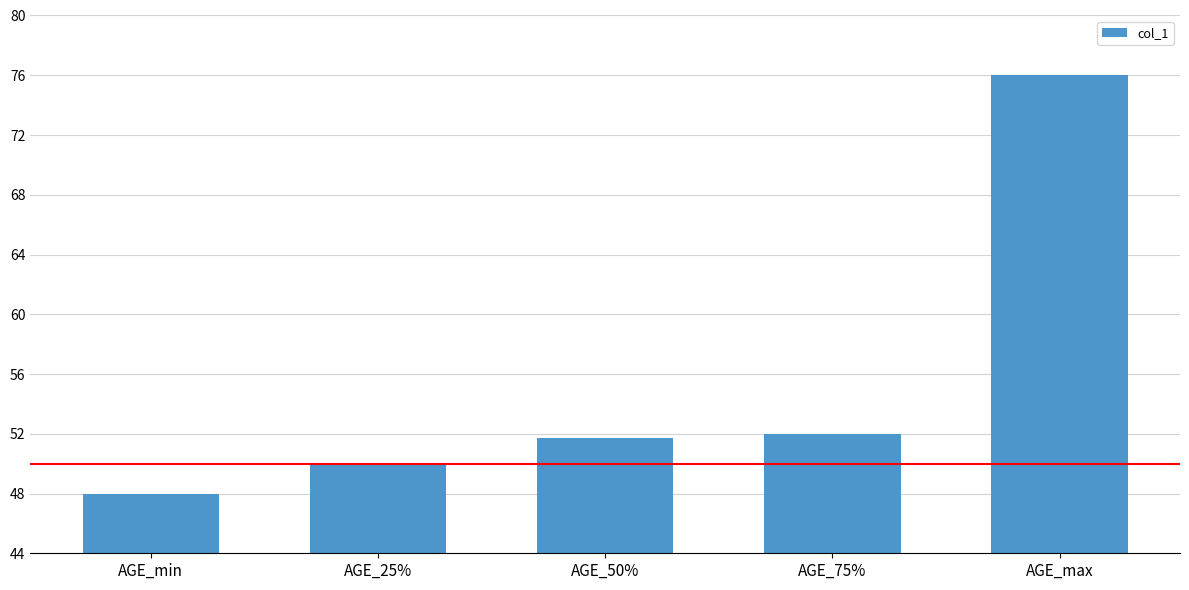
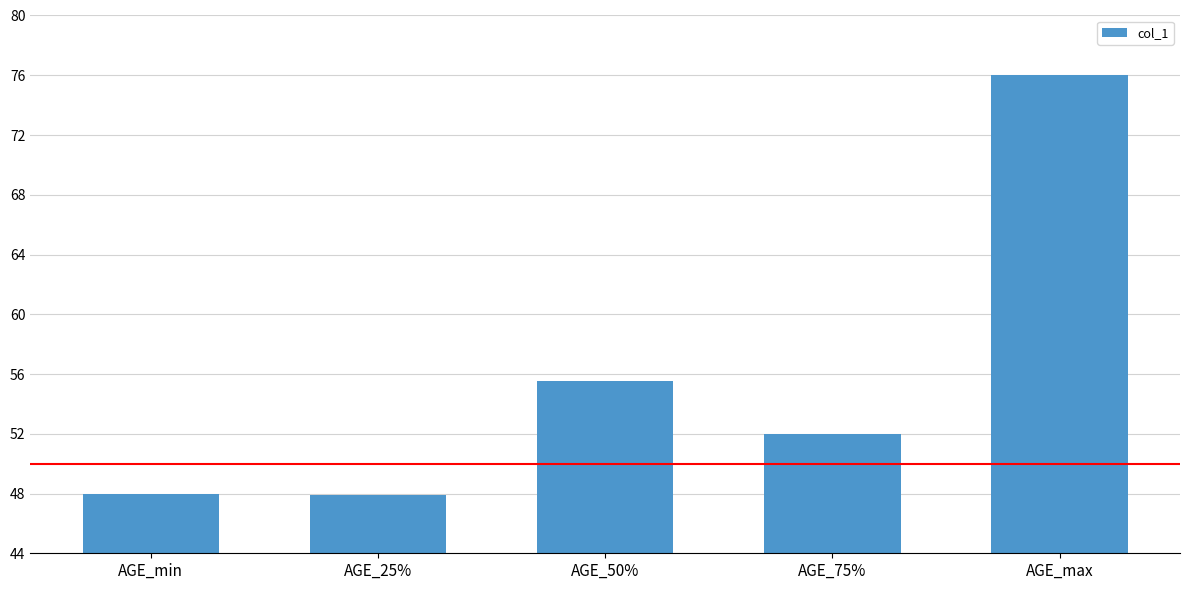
AGE_25%: 50.0 -> 47.9
AGE_50%: 51.7 -> 55.5
